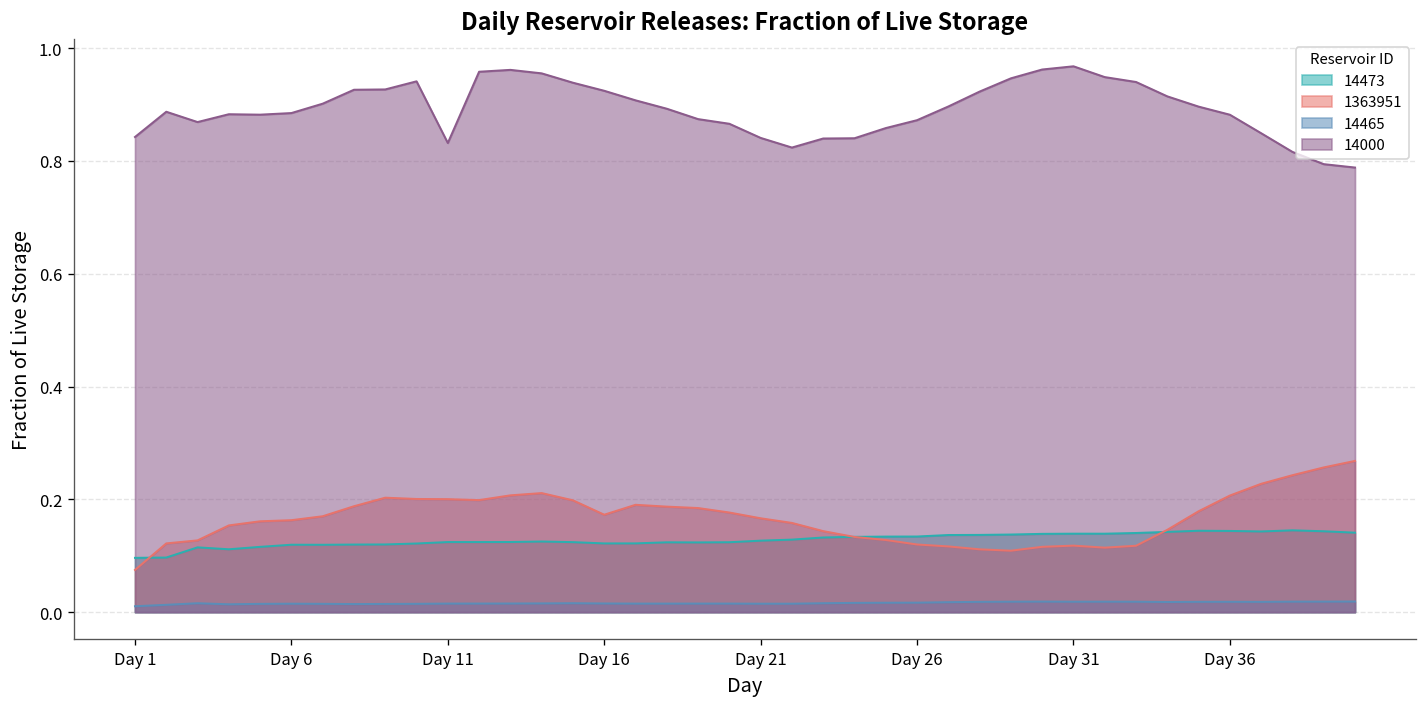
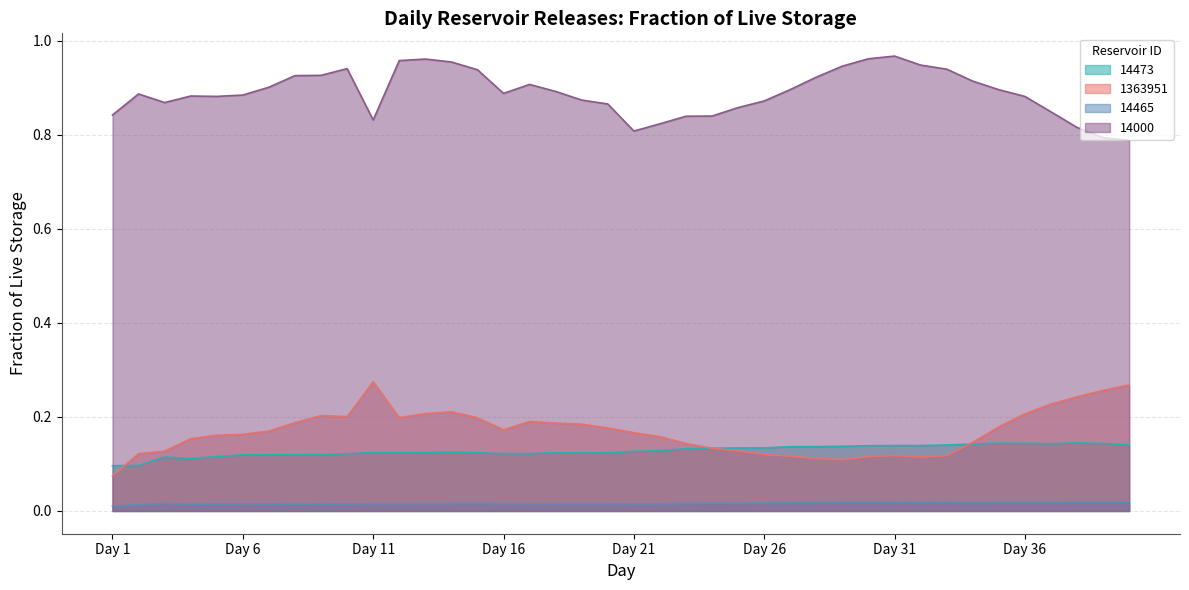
1363951, Day 11: 0.20 -> 0.27
14000, Day 16: 0.92 -> 0.89
14000, Day 21: 0.84 -> 0.81
